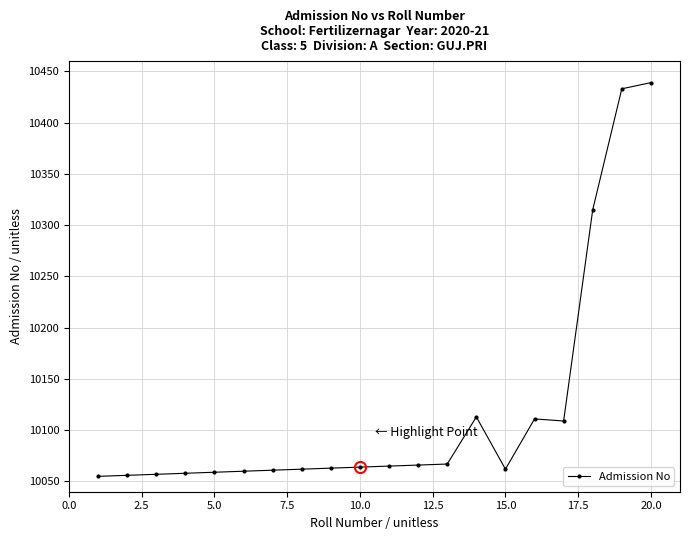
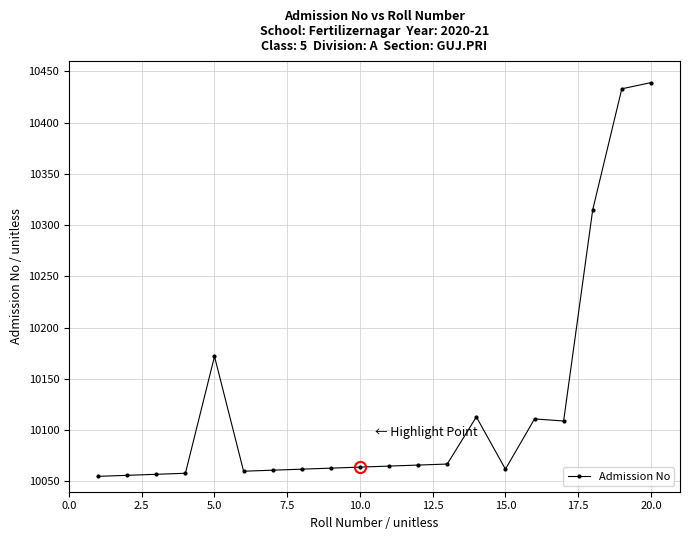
Admission No, 5.0: 10059 -> 10172
